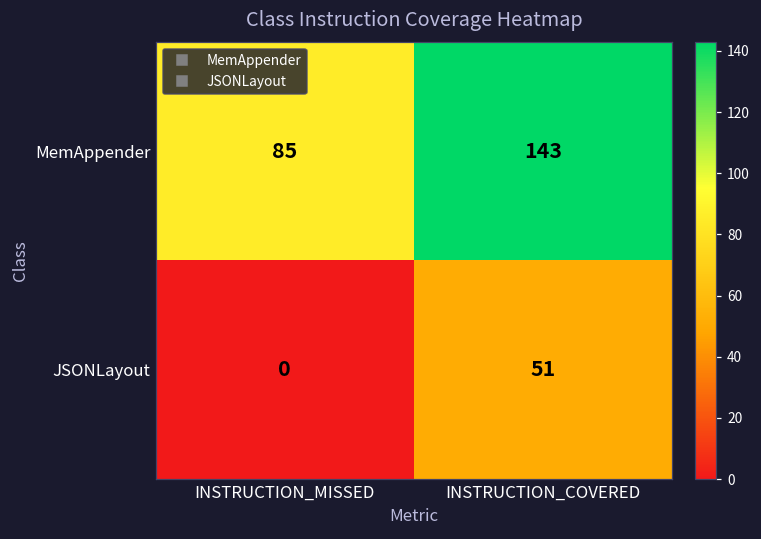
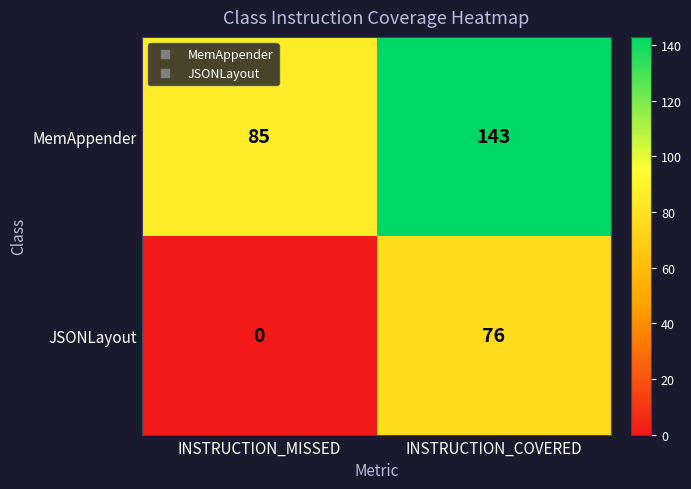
JSONLayout, INSTRUCTION_COVERED: 51 -> 76
